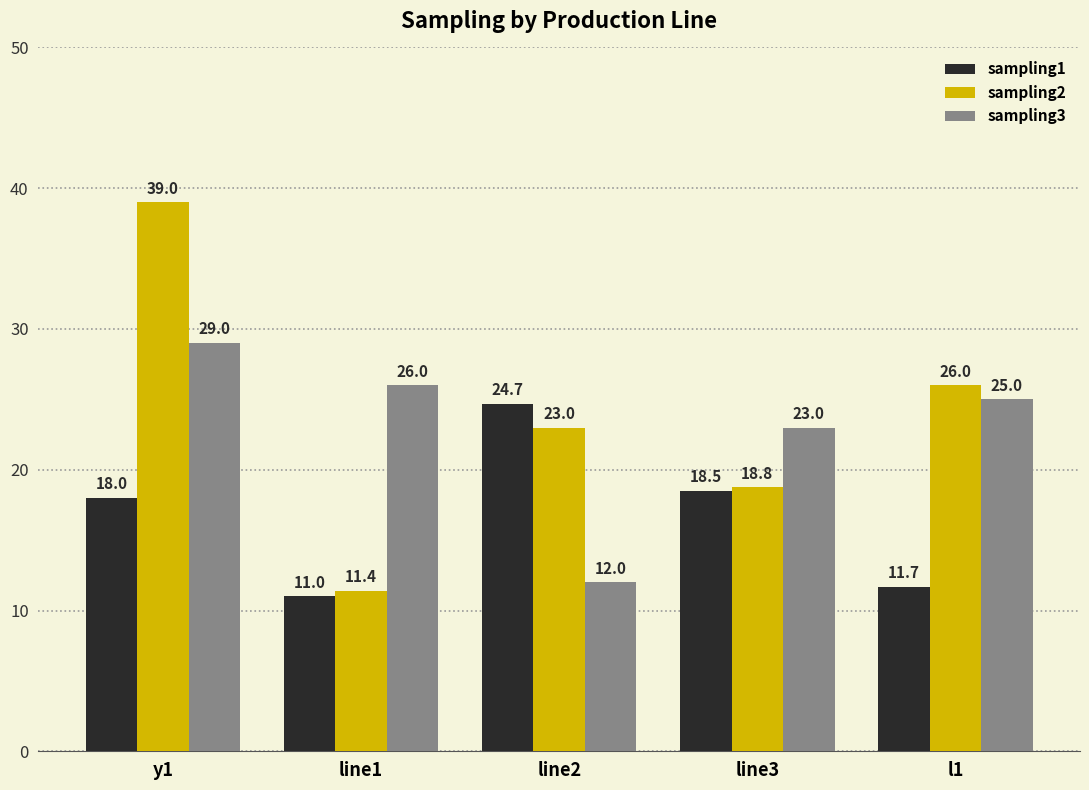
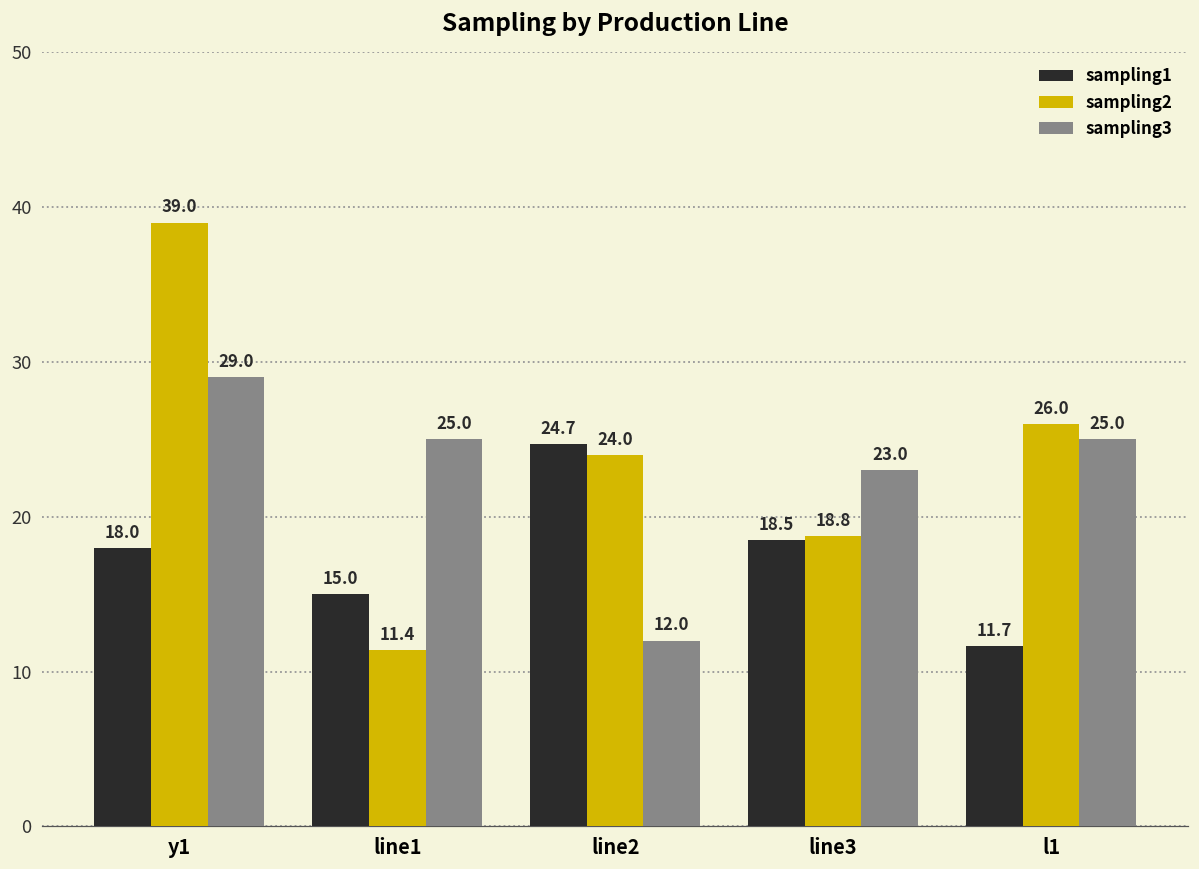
sampling1, line1: 11.0 -> 15.0
sampling3, line1: 26.0 -> 25.0
sampling2, line2: 23.0 -> 24.0
